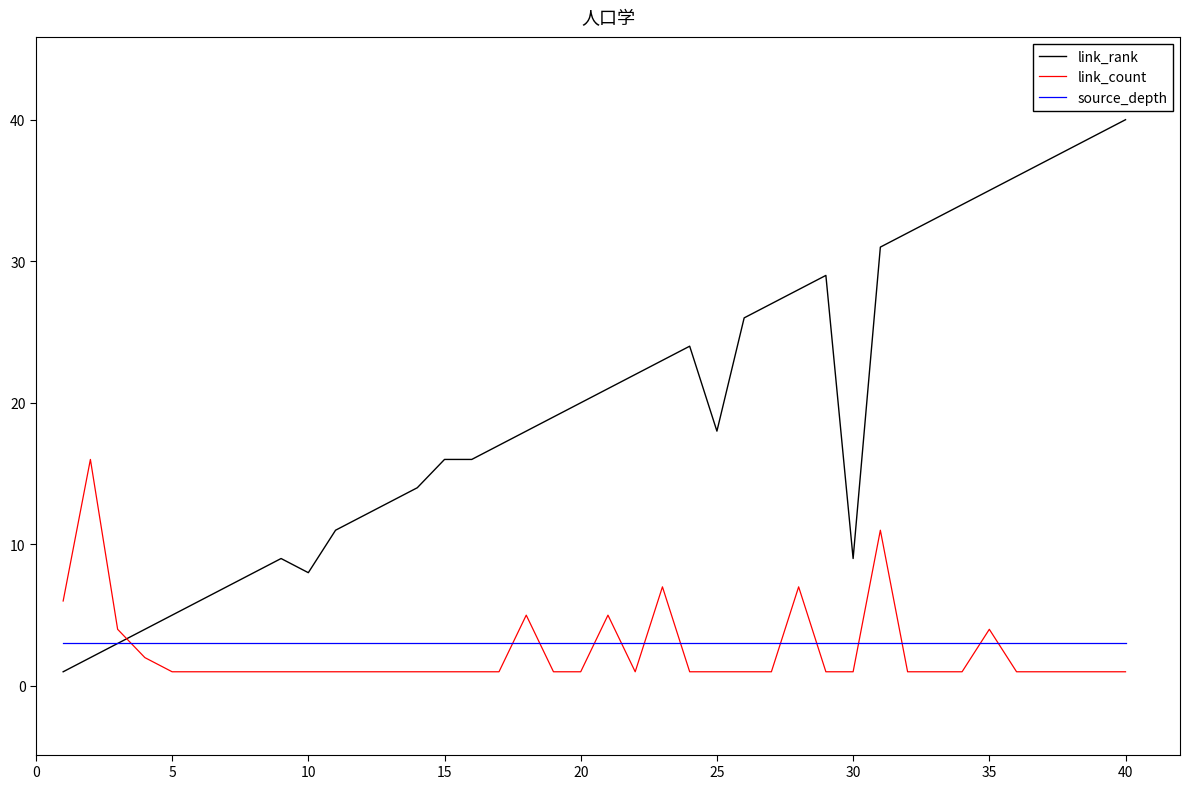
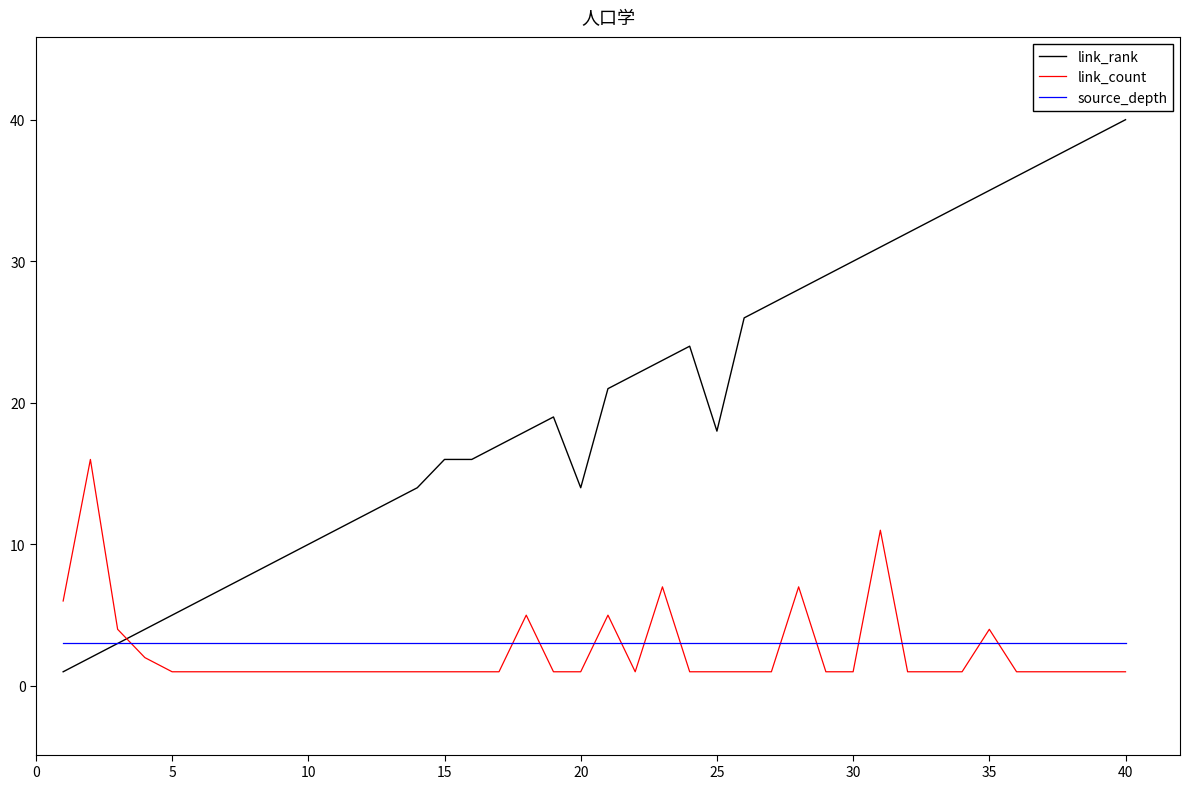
link_rank, 10: 8 -> 10
link_rank, 20: 20 -> 14
link_rank, 30: 9 -> 30
